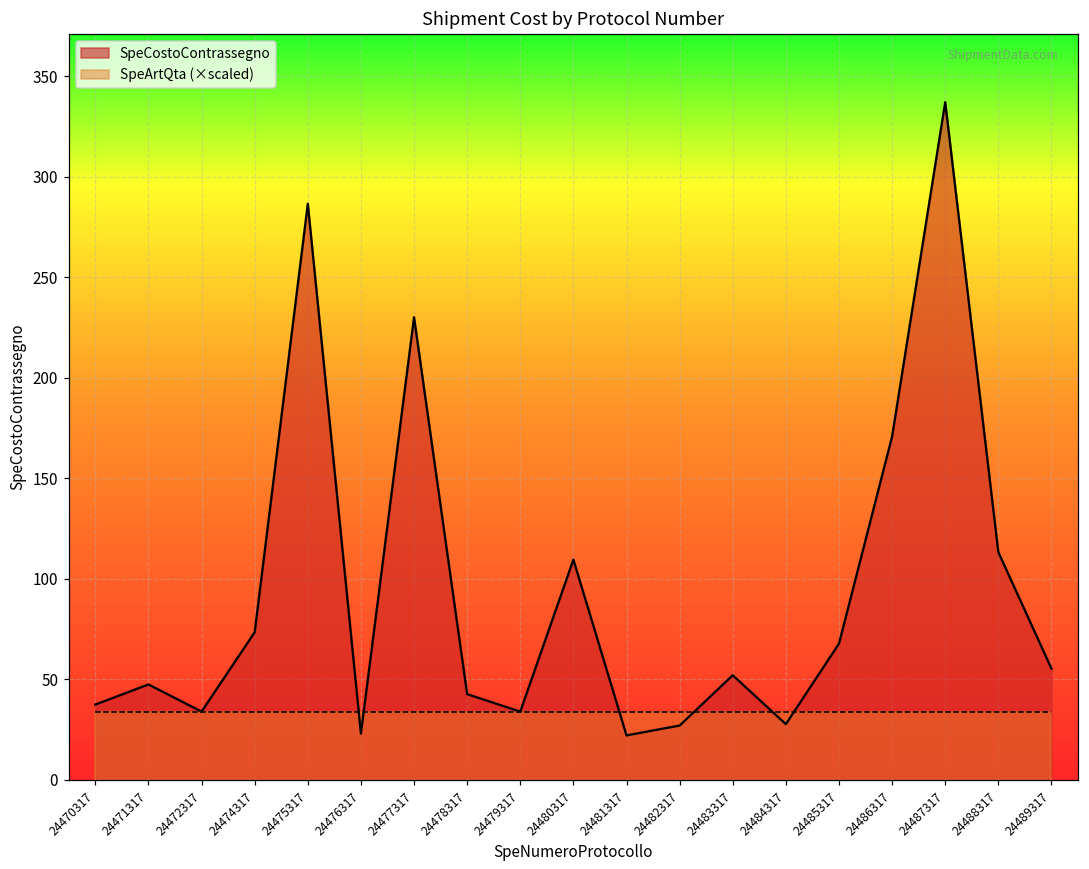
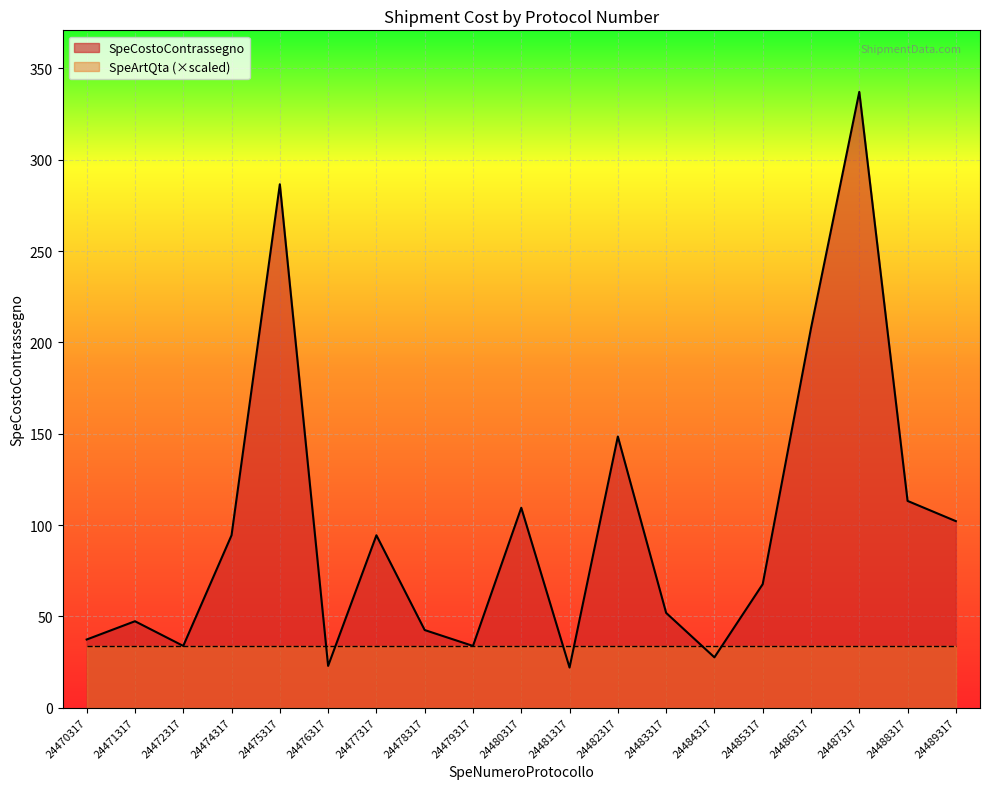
SpeCostoContrassegno, 24474317: 73 -> 94
SpeCostoContrassegno, 24477317: 230 -> 94
SpeCostoContrassegno, 24482317: 27 -> 148
SpeCostoContrassegno, 24486317: 171 -> 208
SpeCostoContrassegno, 24489317: 55 -> 102
